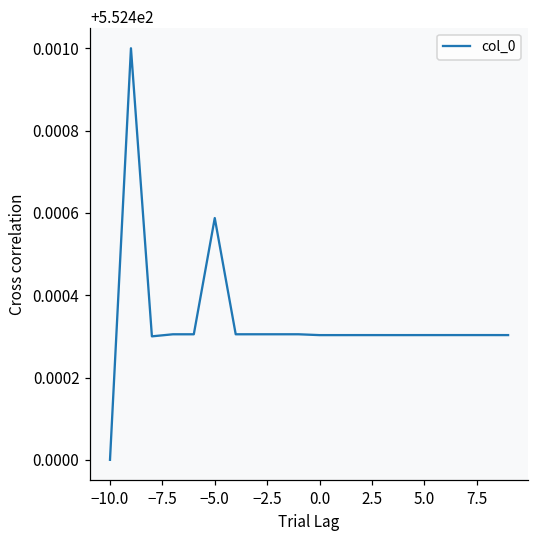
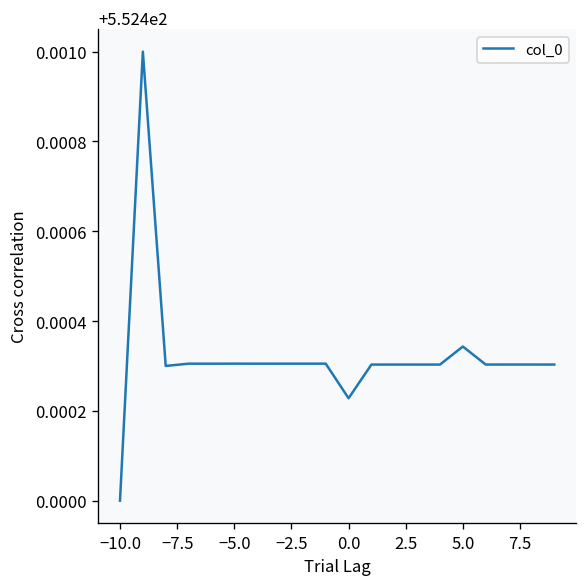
−5.0: 552.40059 -> 552.40031
0.0: 552.40030 -> 552.40023
5.0: 552.40030 -> 552.40034
